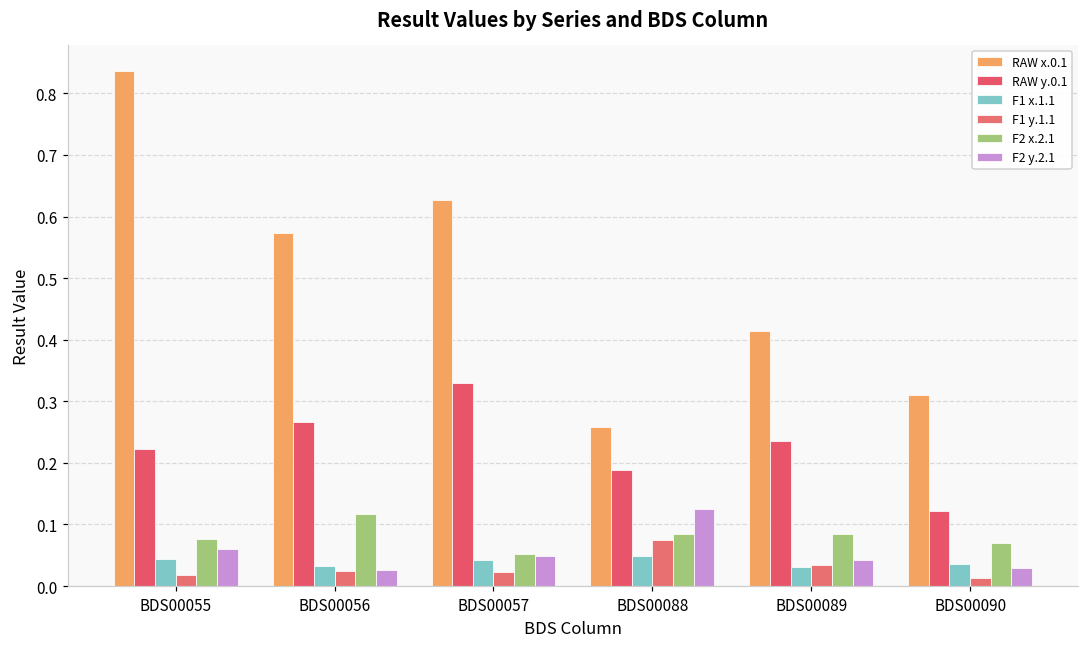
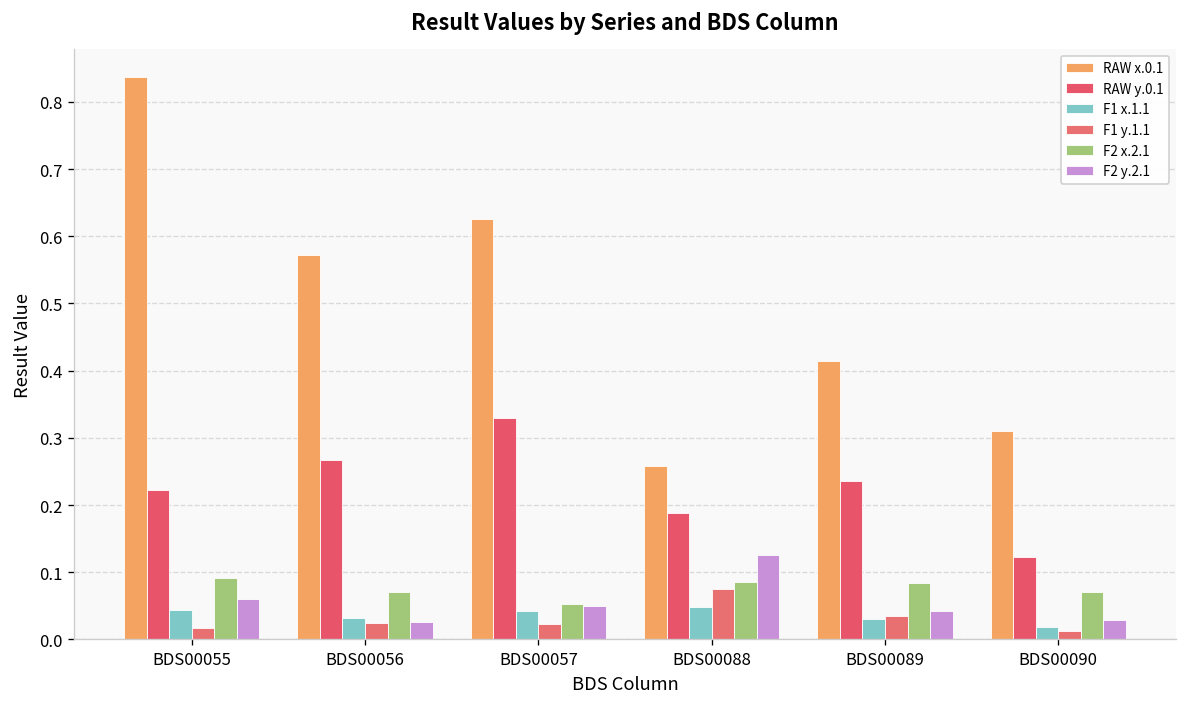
F2 x.2.1, BDS00055: 0.08 -> 0.09
F2 x.2.1, BDS00056: 0.12 -> 0.07
F1 x.1.1, BDS00090: 0.04 -> 0.02
